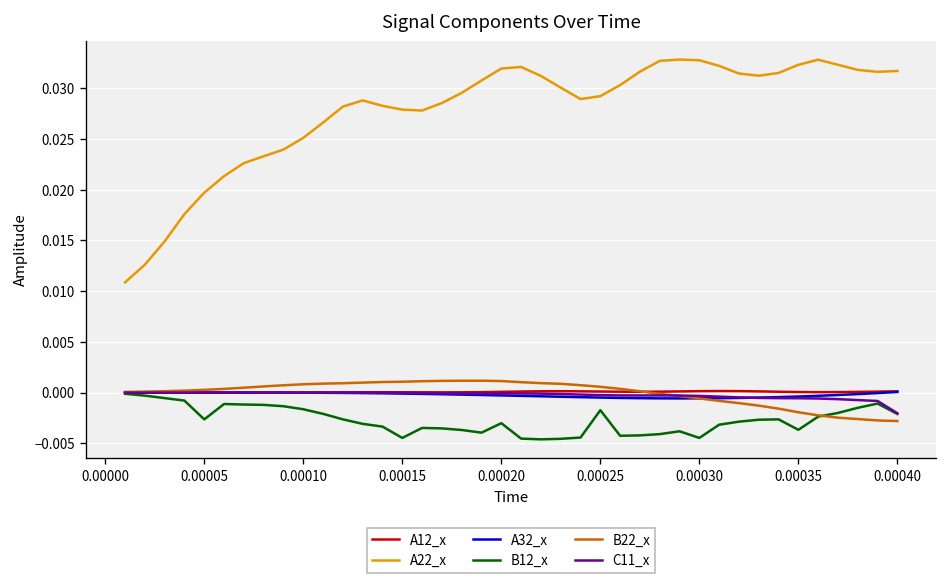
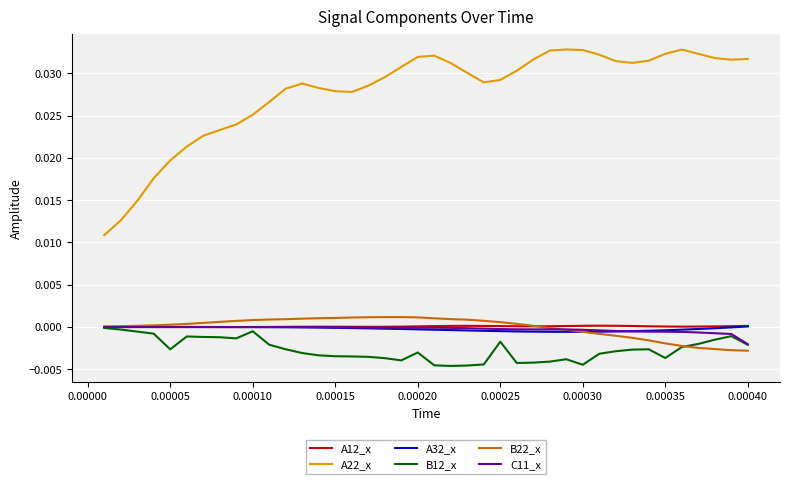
B12_x, 0.00010: -0.002 -> -0.001
B12_x, 0.00015: -0.004 -> -0.003
